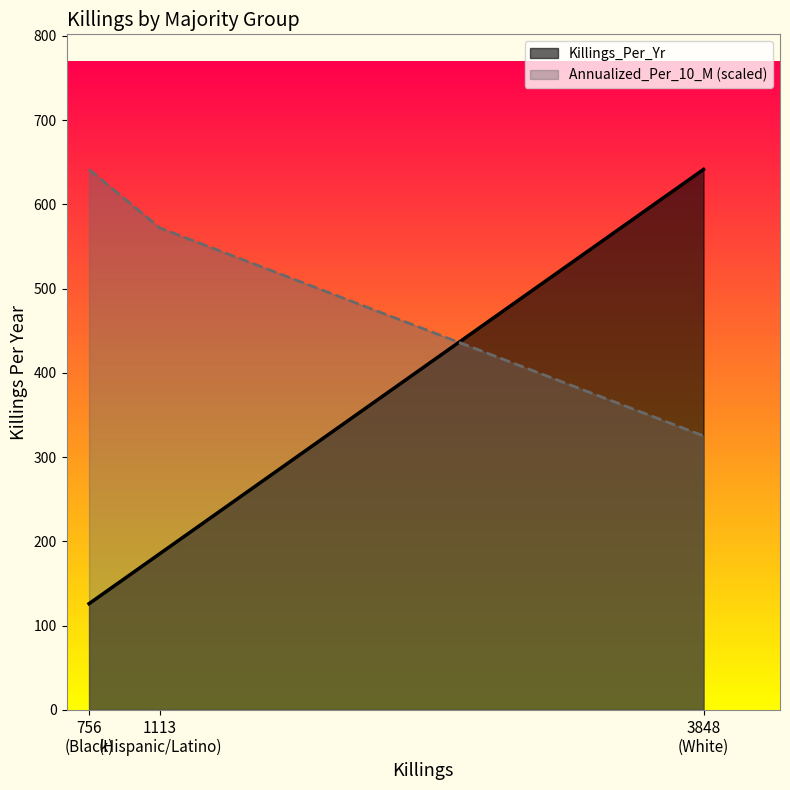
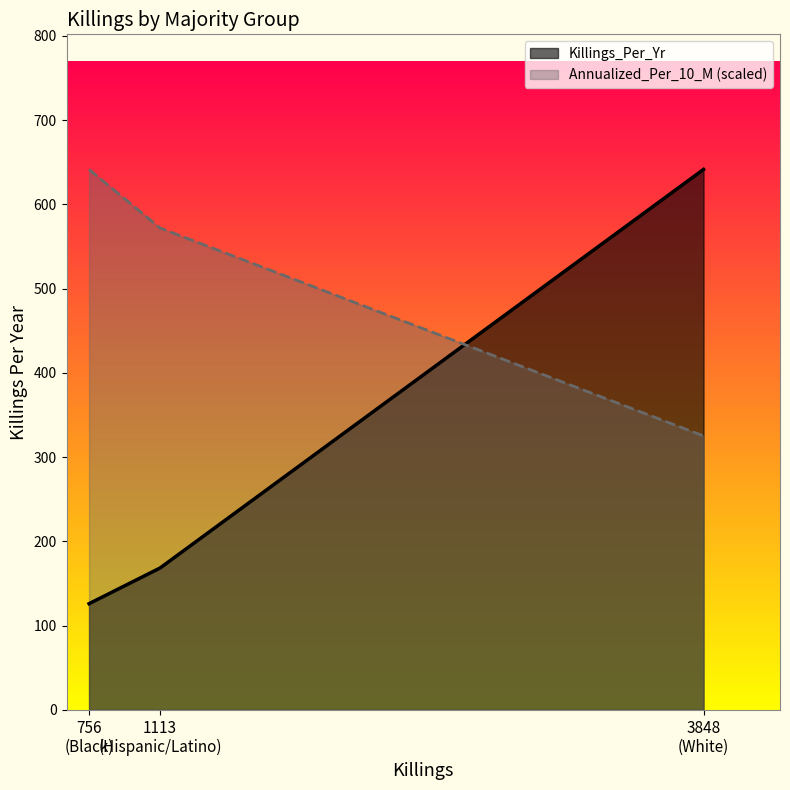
Killings_Per_Yr, 1113 (Hispanic/Latino): 190 -> 170
